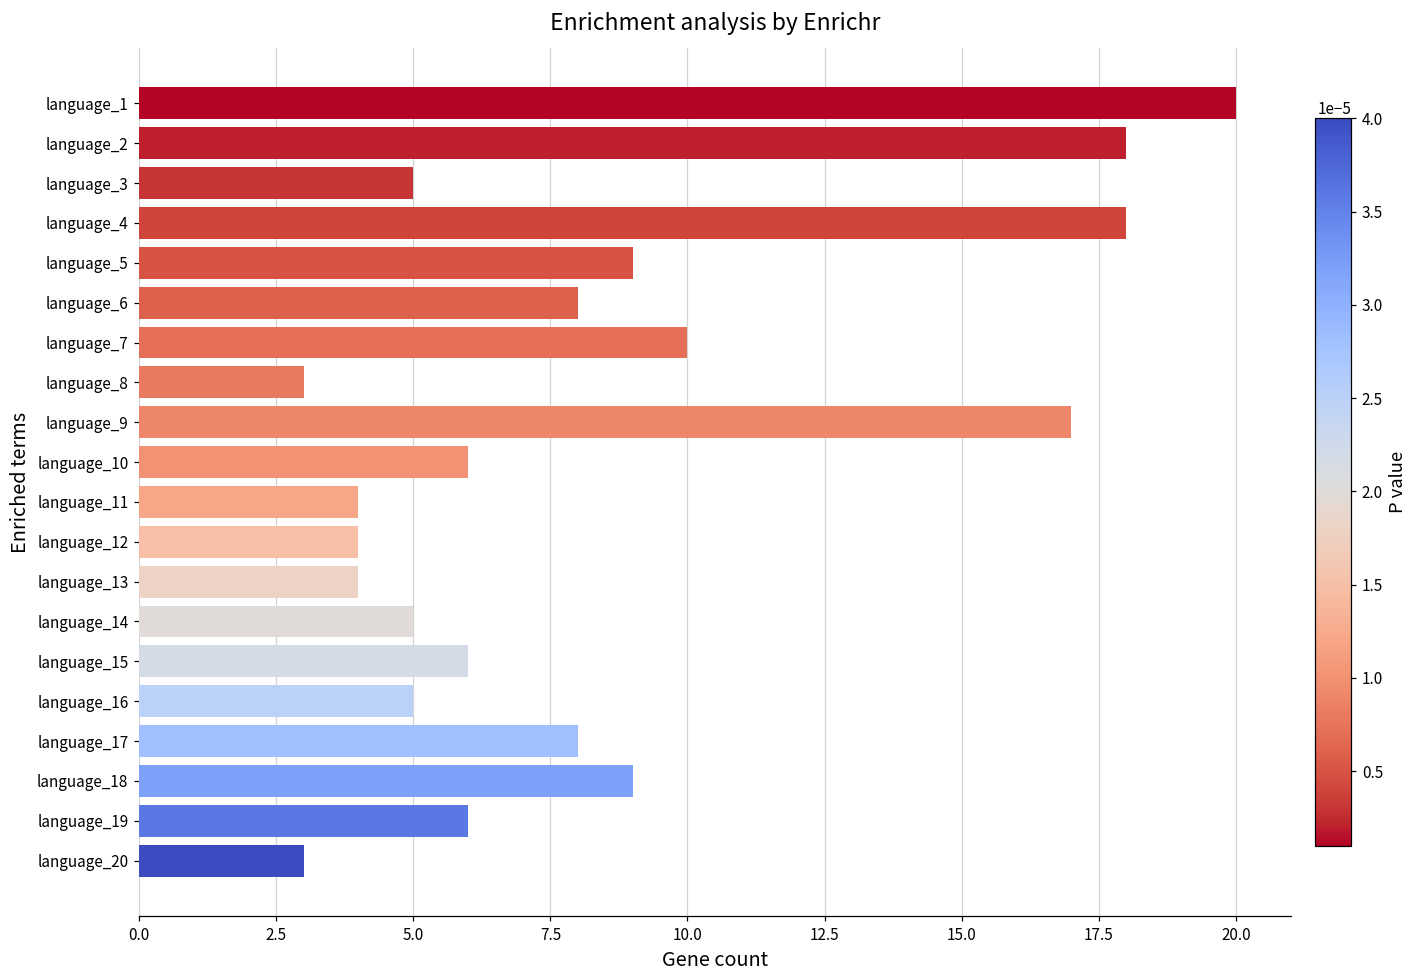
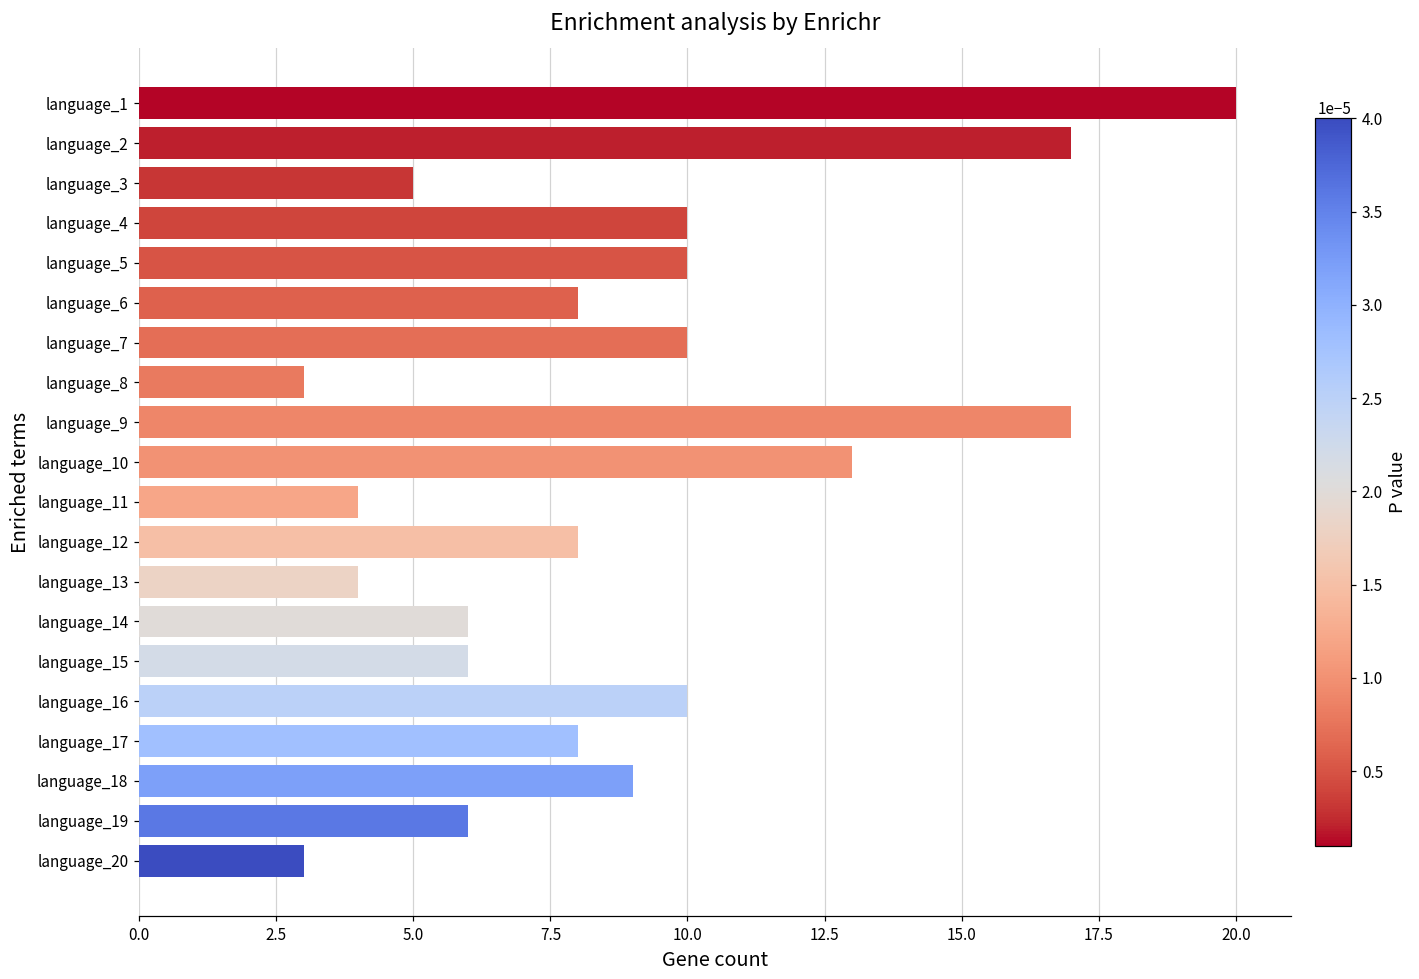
language_2: 18 -> 17
language_4: 18 -> 10
language_5: 9 -> 10
language_10: 6 -> 13
language_12: 4 -> 8
language_14: 5 -> 6
language_16: 5 -> 10
